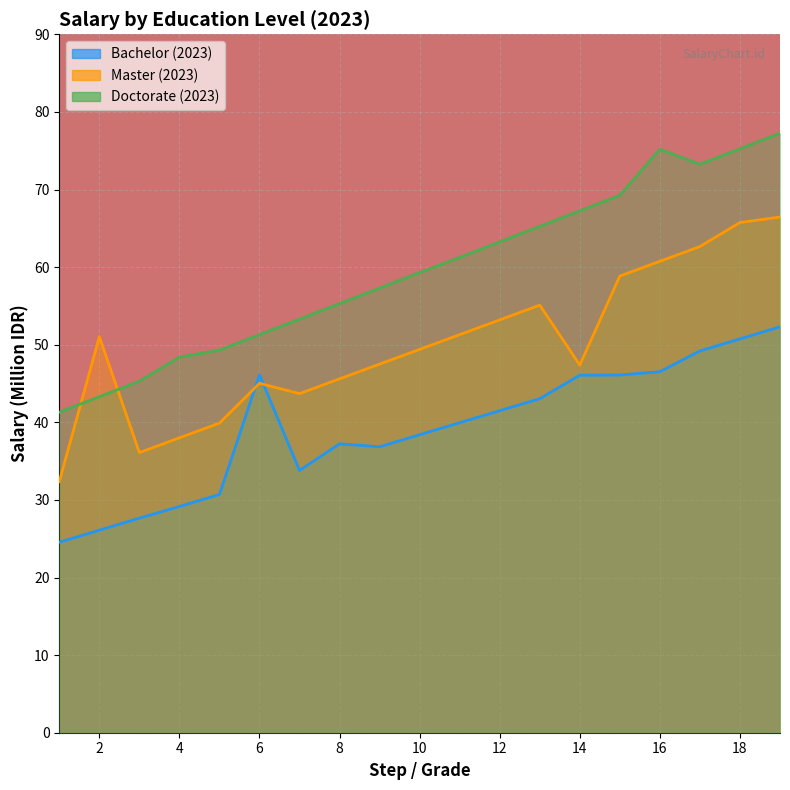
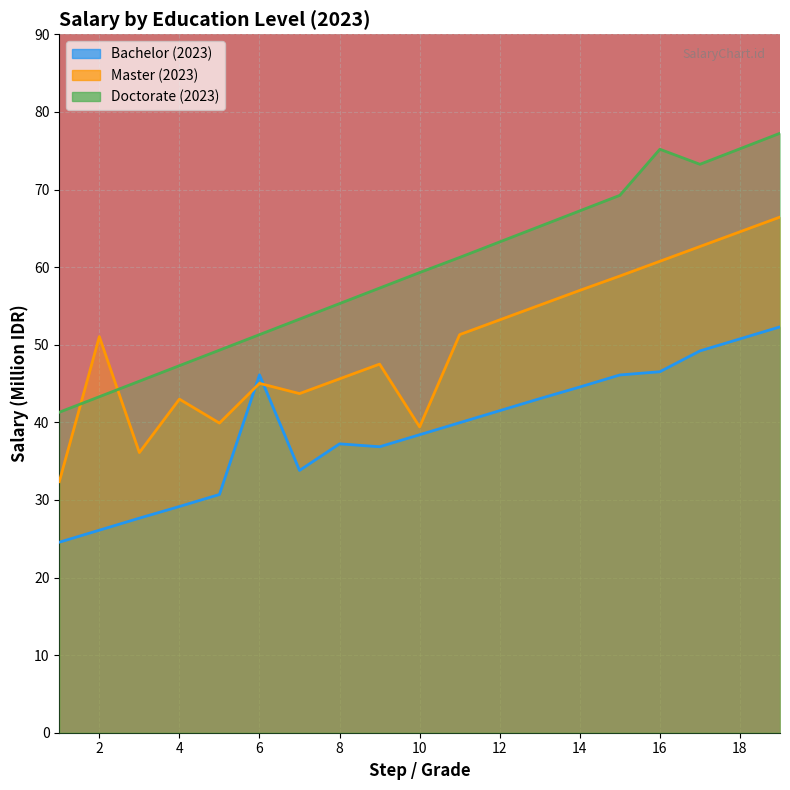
Master (2023), 4: 38 -> 43
Doctorate (2023), 4: 48 -> 47
Master (2023), 10: 49 -> 39
Bachelor (2023), 14: 46 -> 45
Master (2023), 14: 47 -> 57
Master (2023), 18: 66 -> 65
